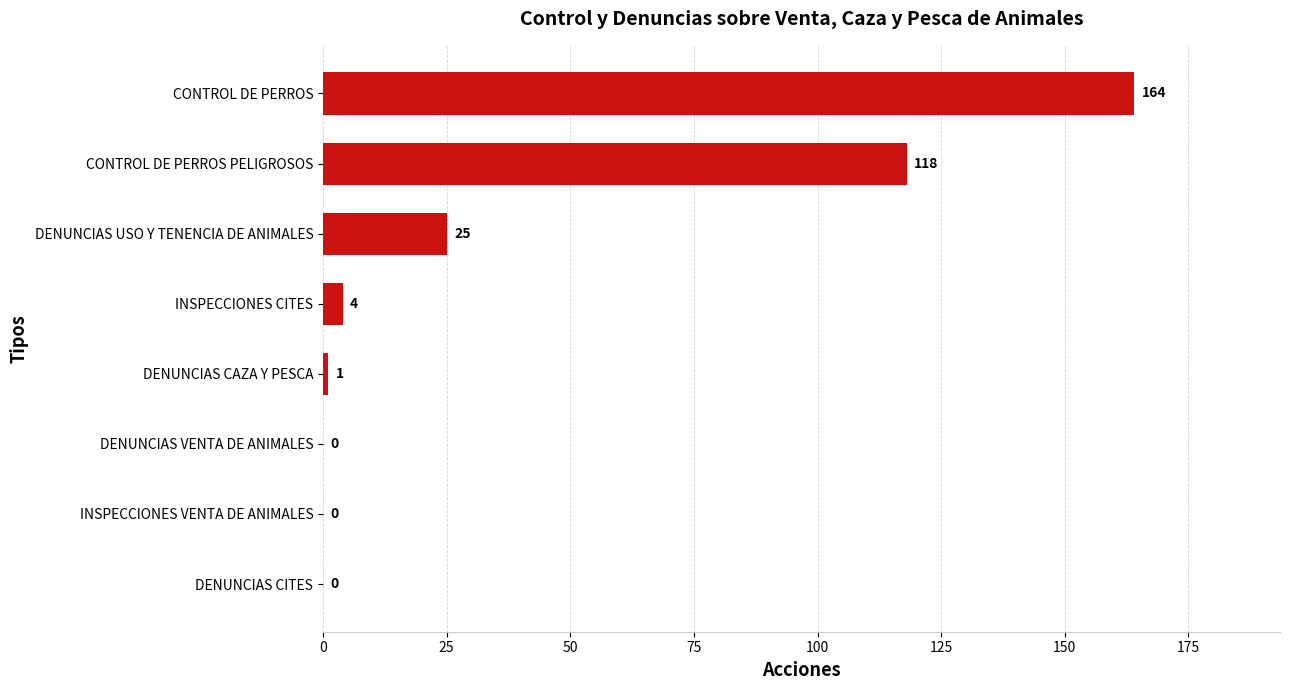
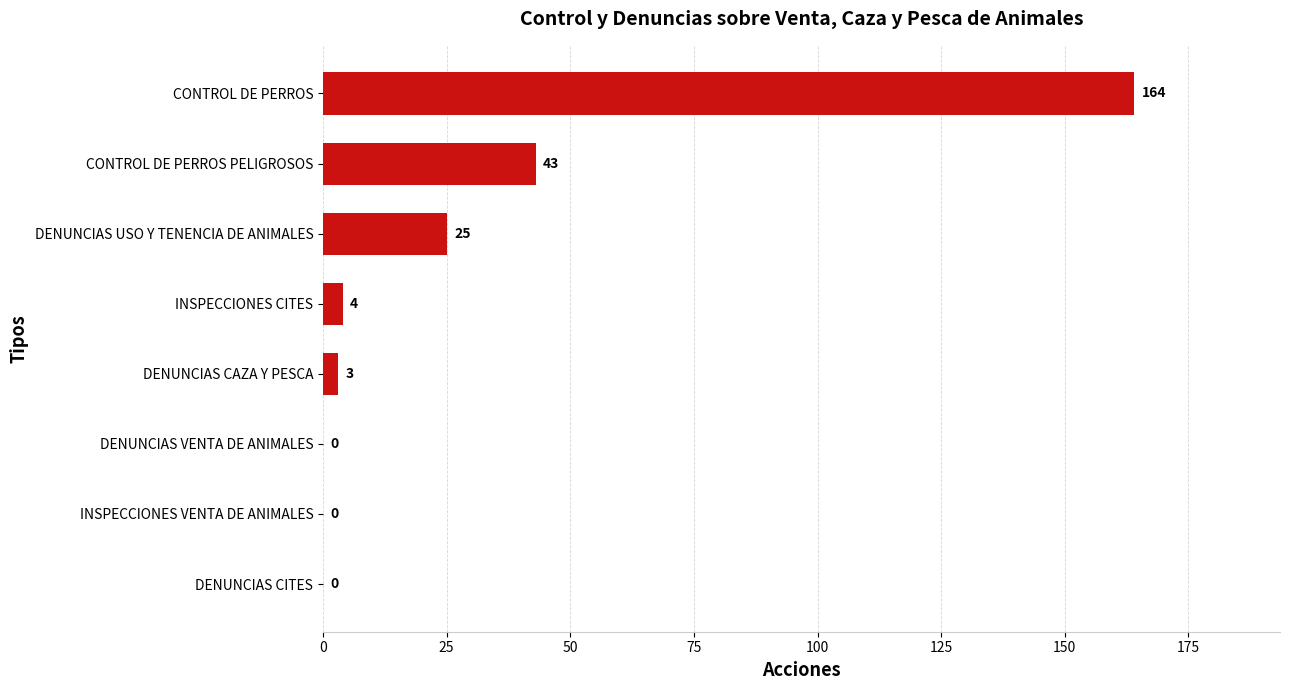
CONTROL DE PERROS PELIGROSOS: 118 -> 43
DENUNCIAS CAZA Y PESCA: 1 -> 3
